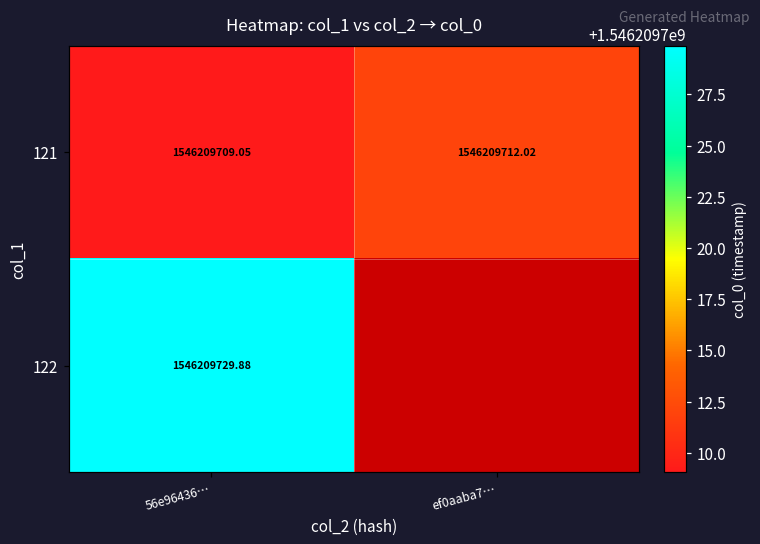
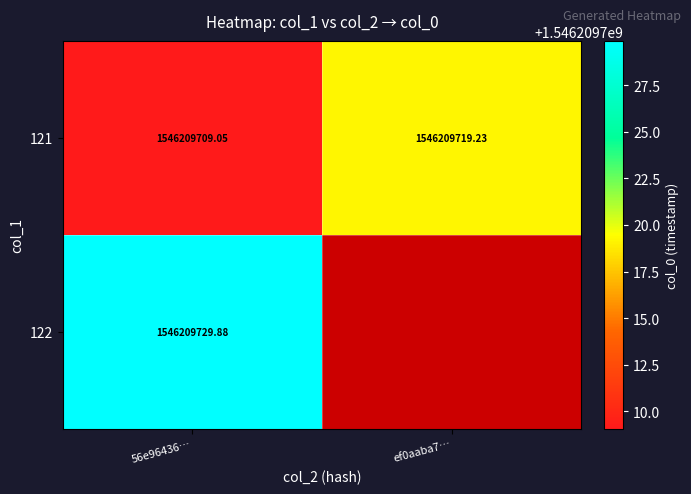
121, ef0aaba7…: 1546209712.02 -> 1546209719.23
